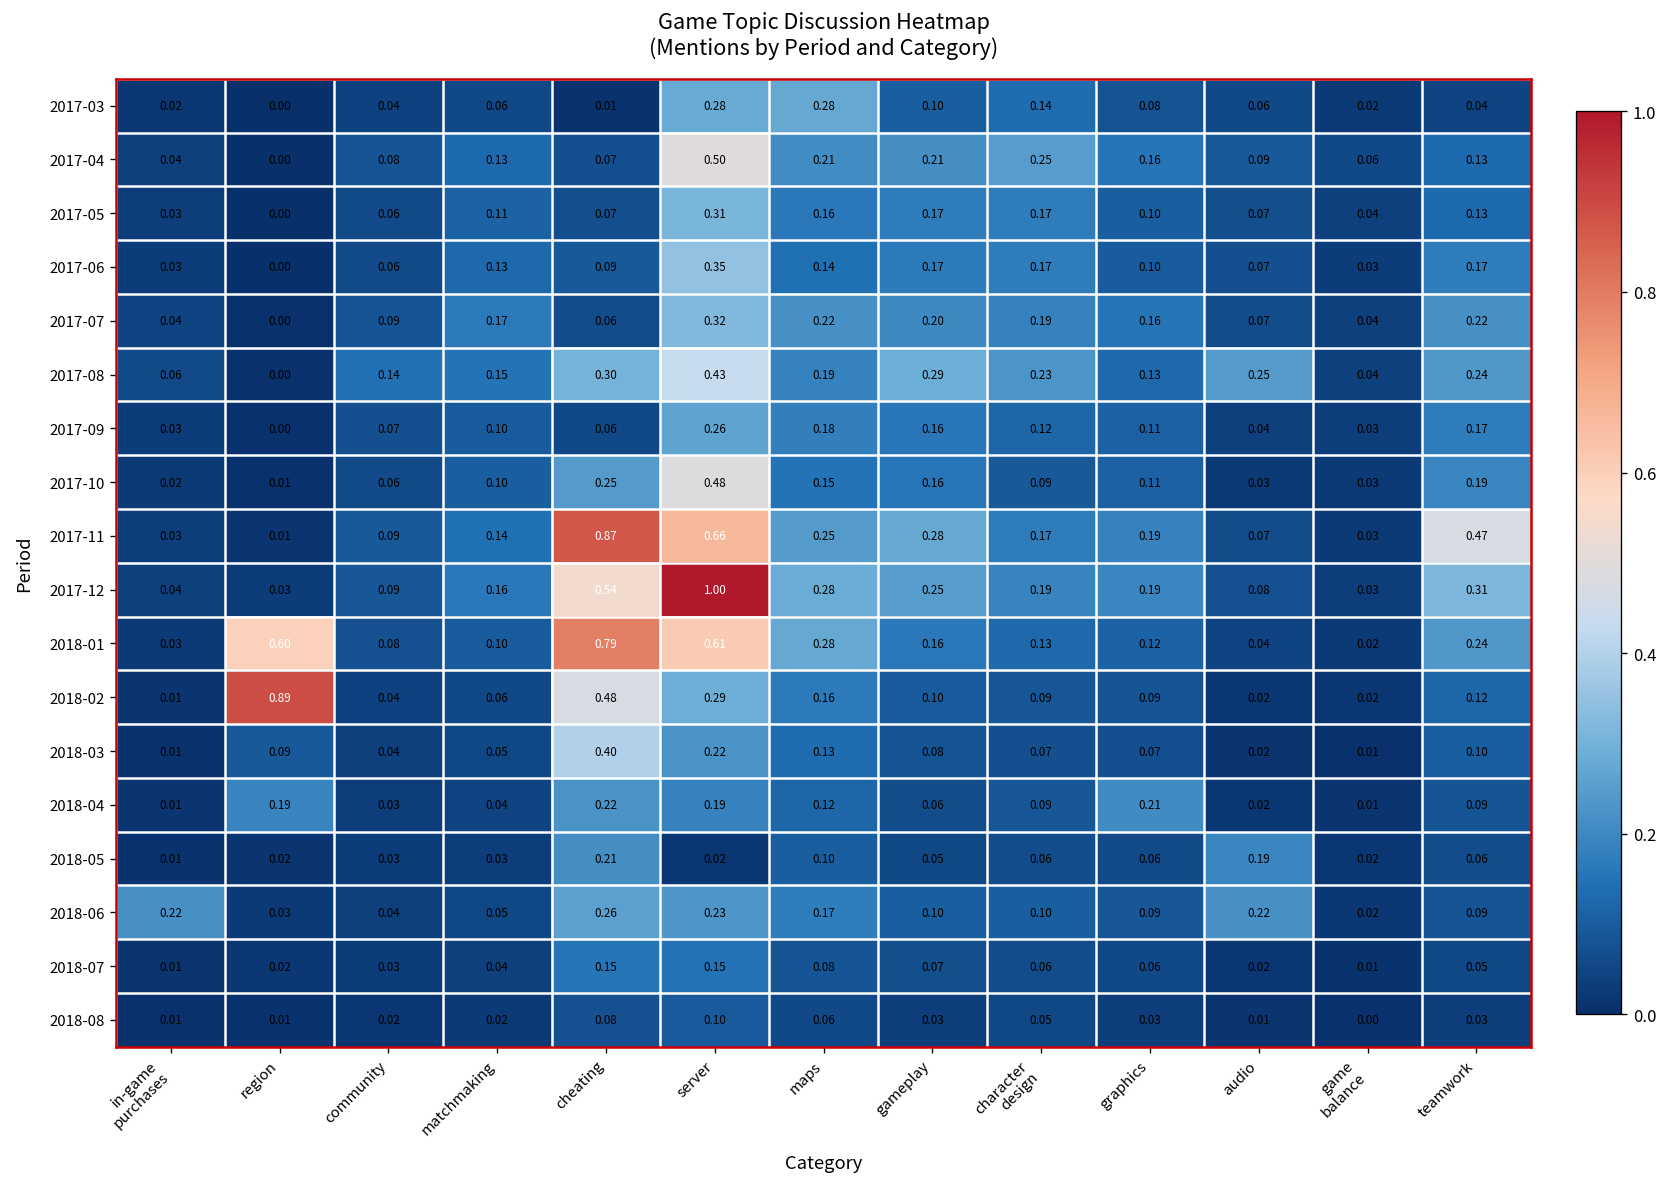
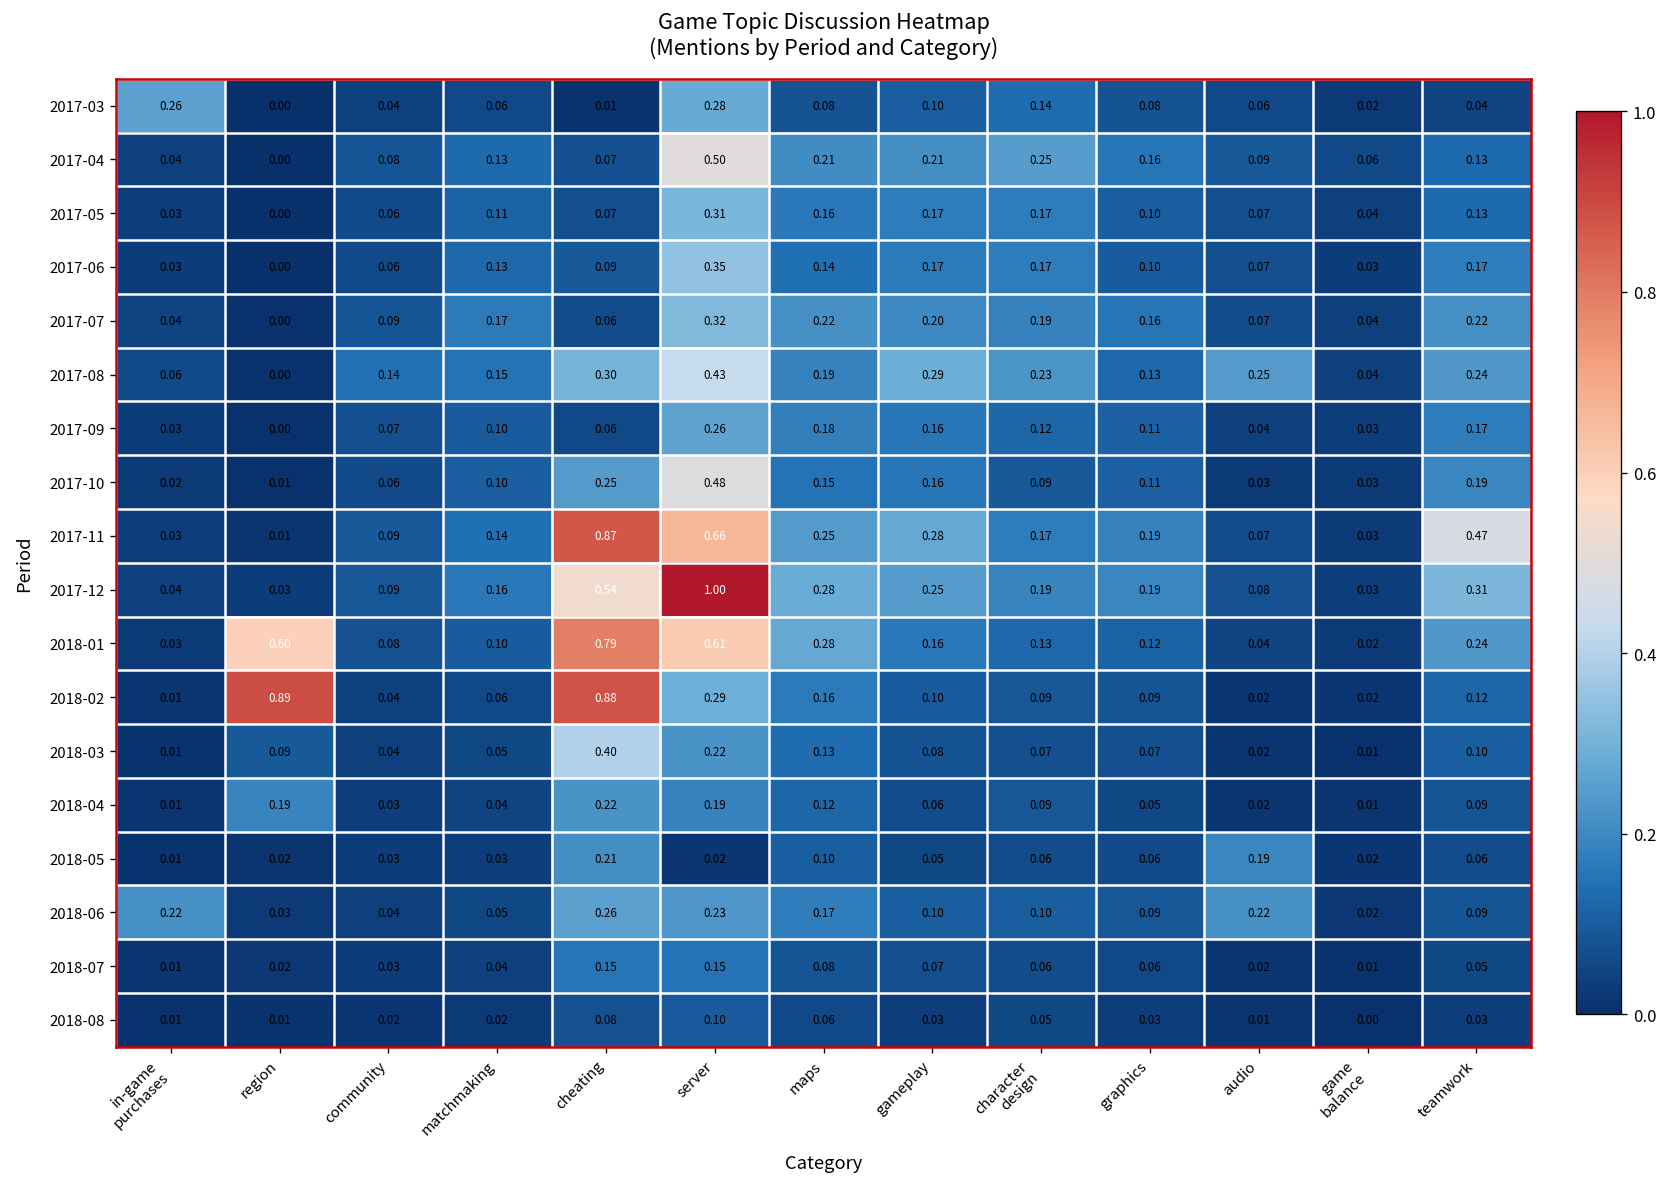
2017-03, in-game purchases: 0.02 -> 0.26
2017-03, maps: 0.28 -> 0.08
2018-02, cheating: 0.48 -> 0.88
2018-04, graphics: 0.21 -> 0.05
